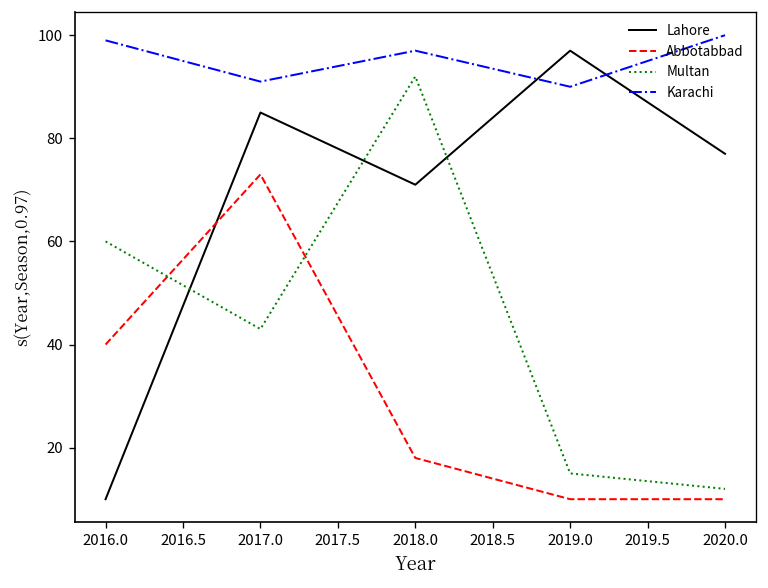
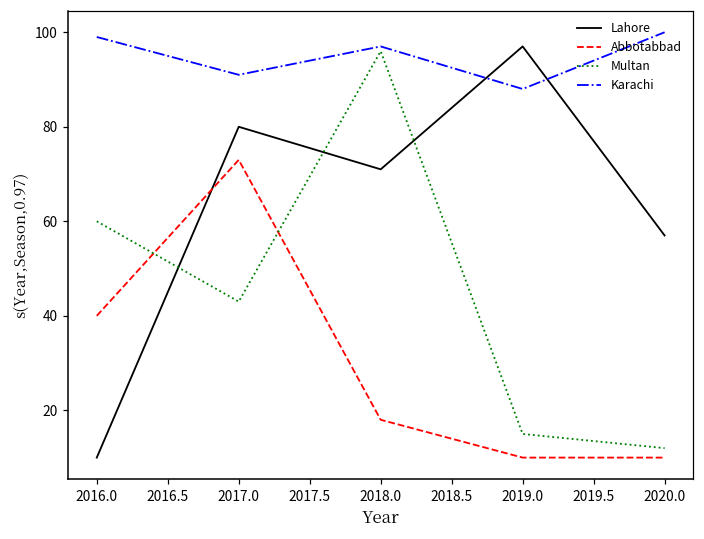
Lahore, 2017.0: 85 -> 80
Multan, 2018.0: 92 -> 96
Karachi, 2019.0: 90 -> 88
Lahore, 2020.0: 77 -> 57
